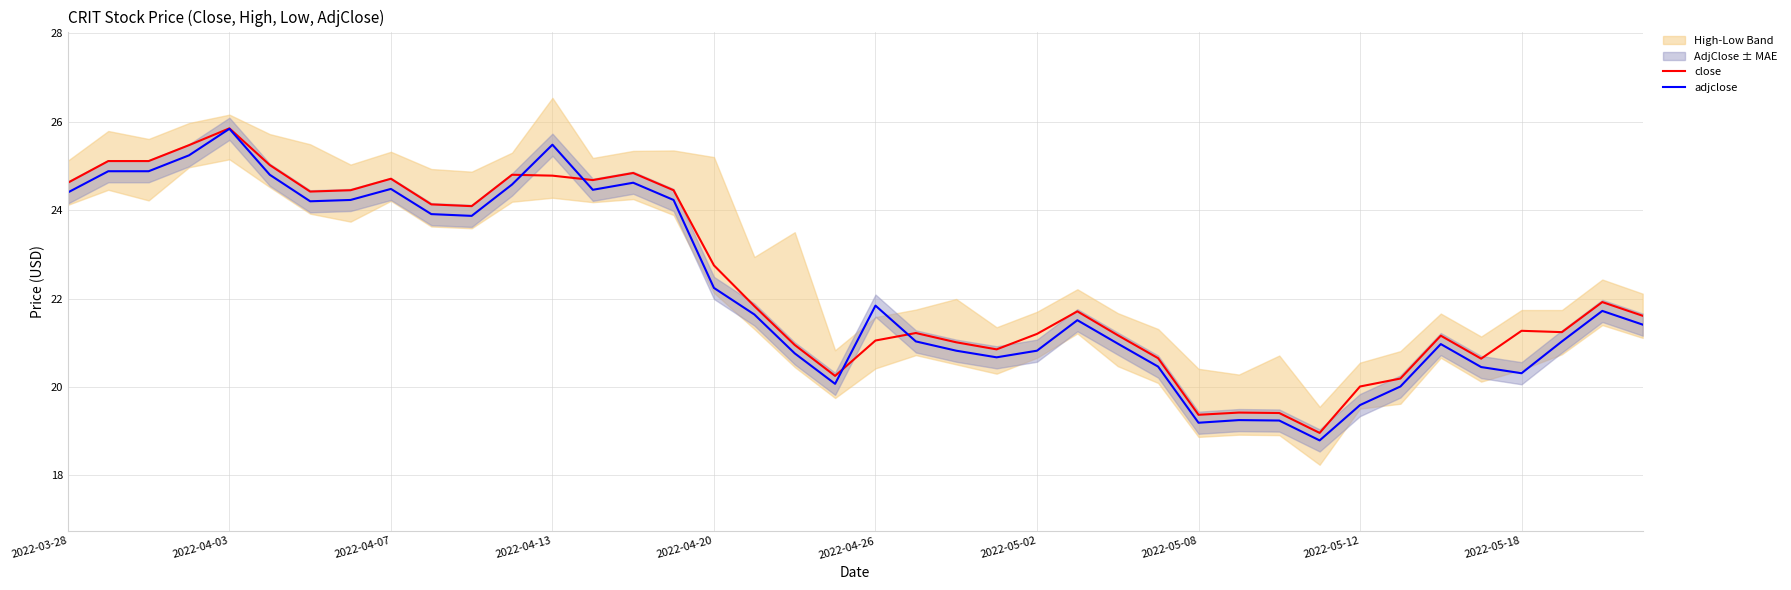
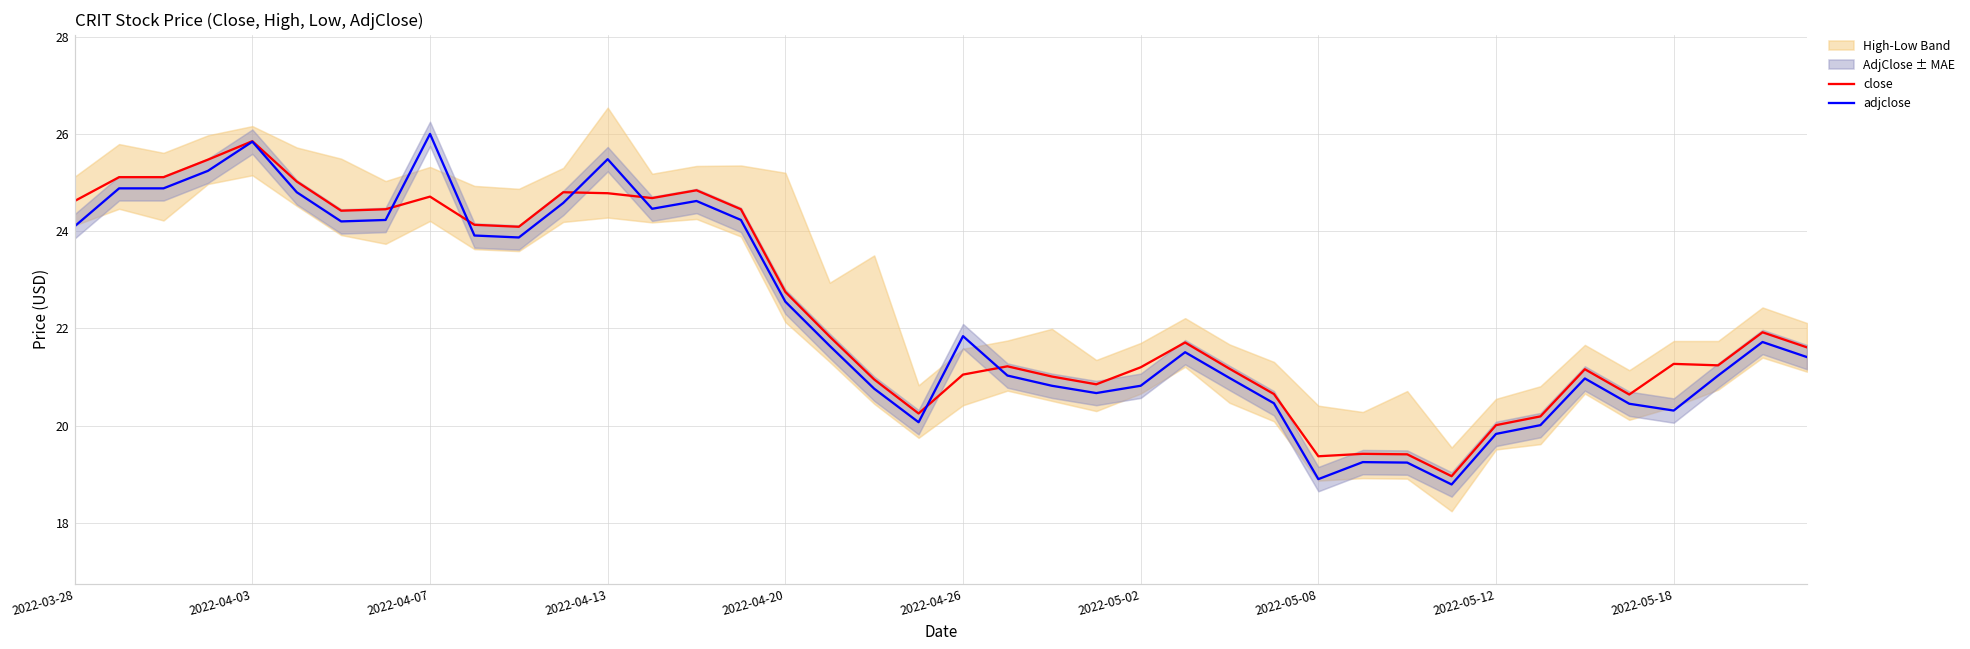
adjclose, 2022-03-28: 24.4 -> 24.1
adjclose, 2022-04-07: 24.5 -> 26.0
adjclose, 2022-04-20: 22.2 -> 22.6
adjclose, 2022-05-08: 19.2 -> 18.9
adjclose, 2022-05-12: 19.6 -> 19.8
